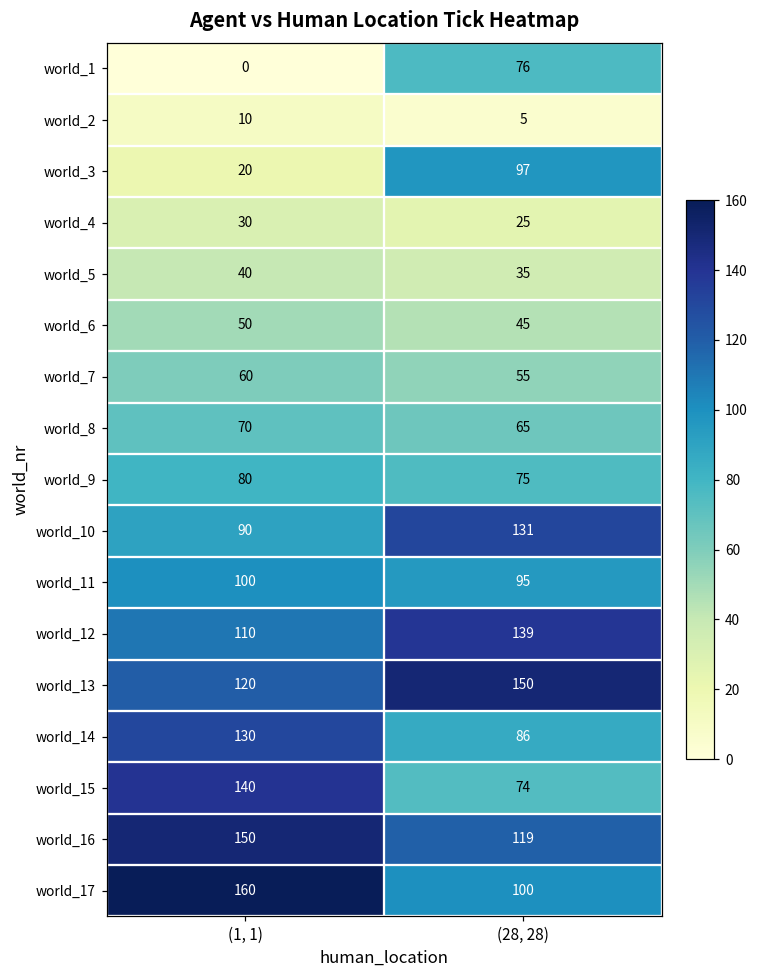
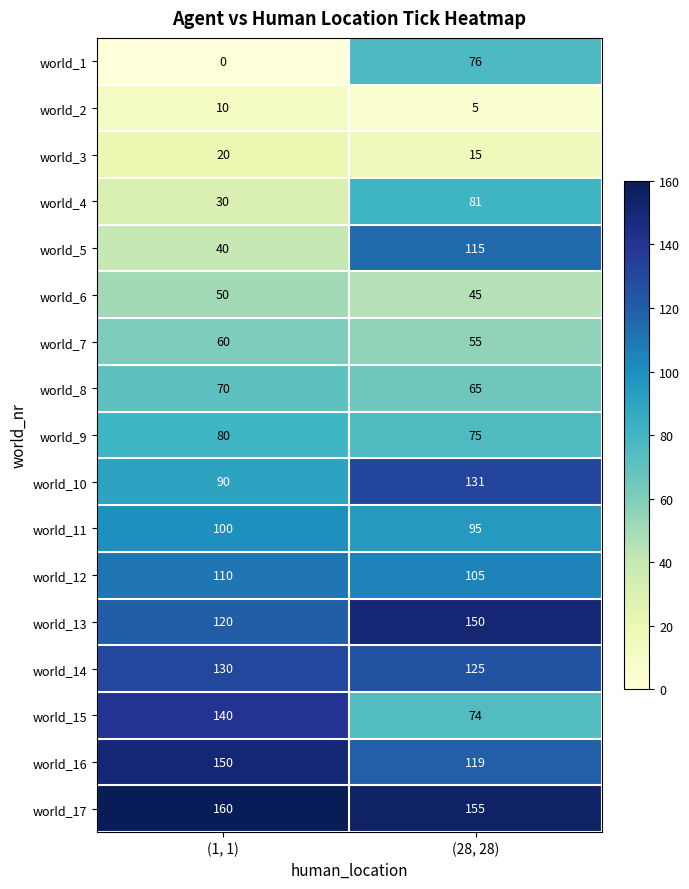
world_3, (28, 28): 97 -> 15
world_4, (28, 28): 25 -> 81
world_5, (28, 28): 35 -> 115
world_12, (28, 28): 139 -> 105
world_14, (28, 28): 86 -> 125
world_17, (28, 28): 100 -> 155
